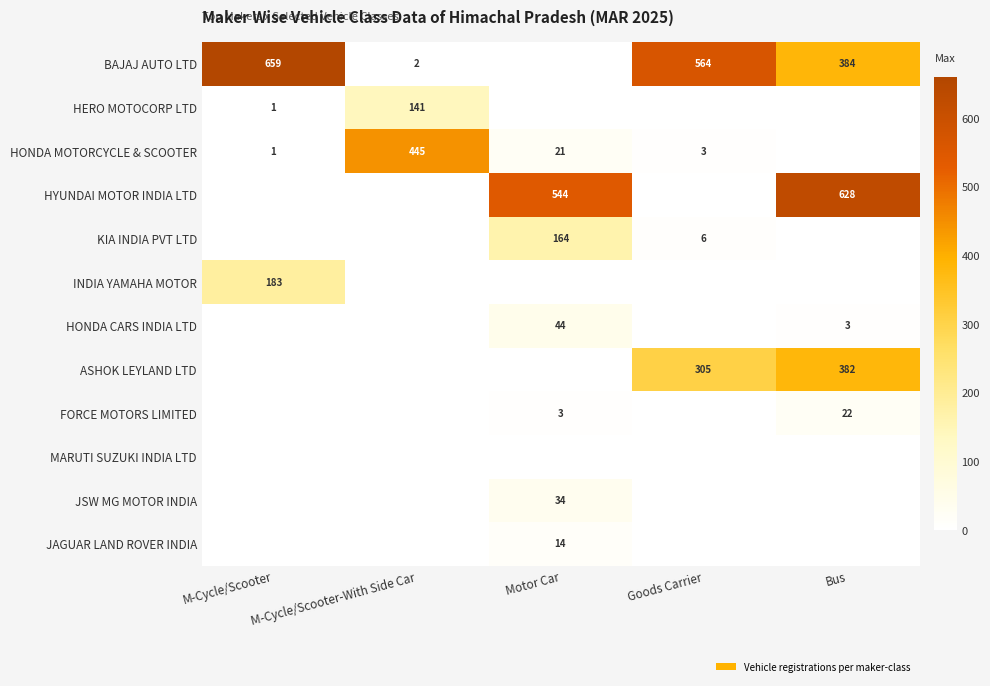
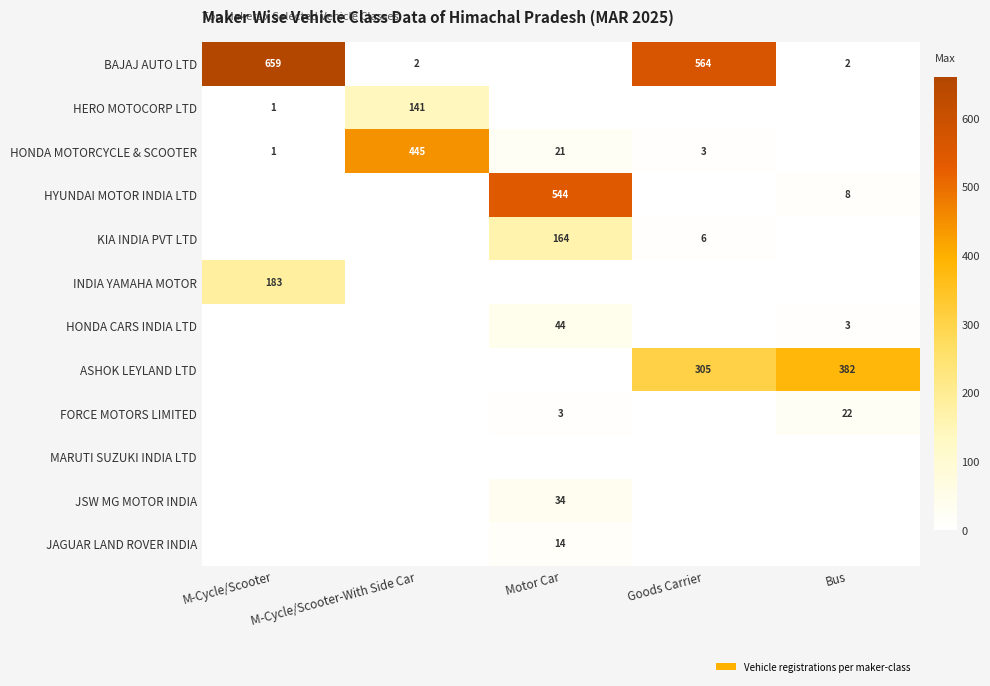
BAJAJ AUTO LTD, Bus: 384 -> 2
HYUNDAI MOTOR INDIA LTD, Bus: 628 -> 8
